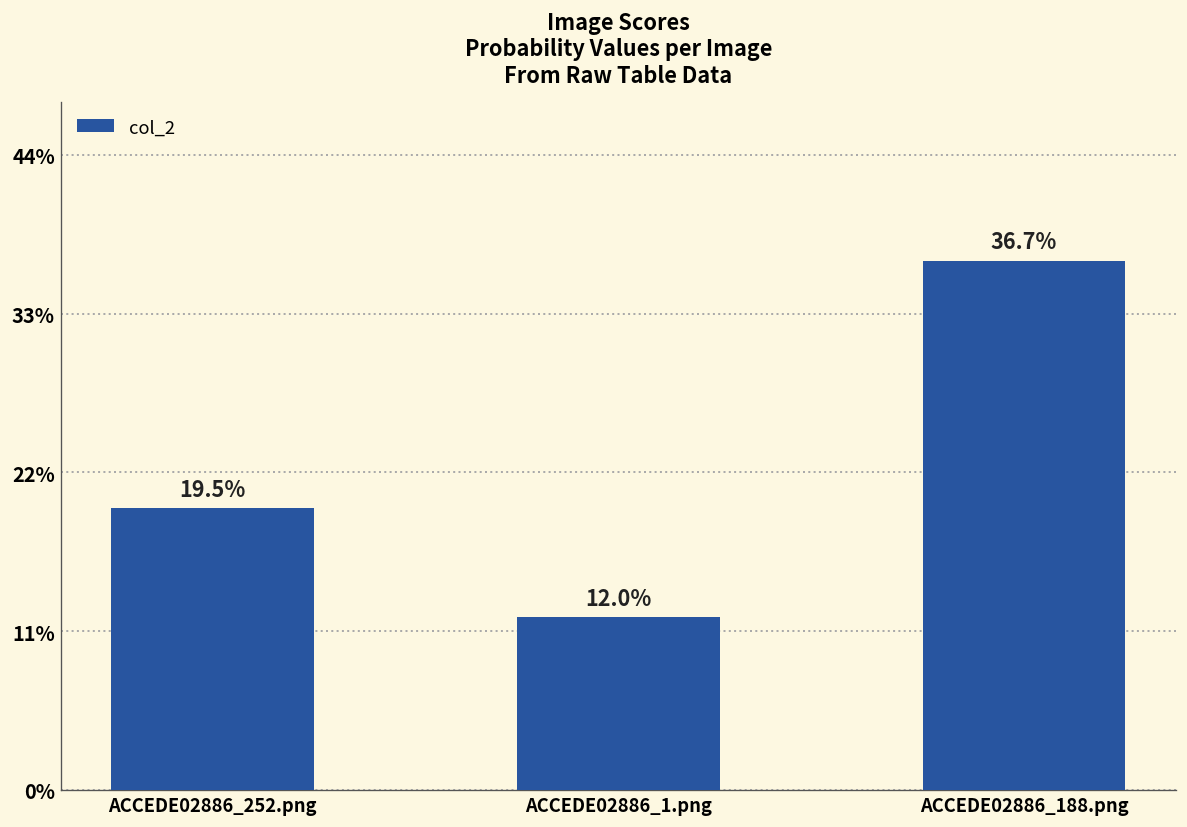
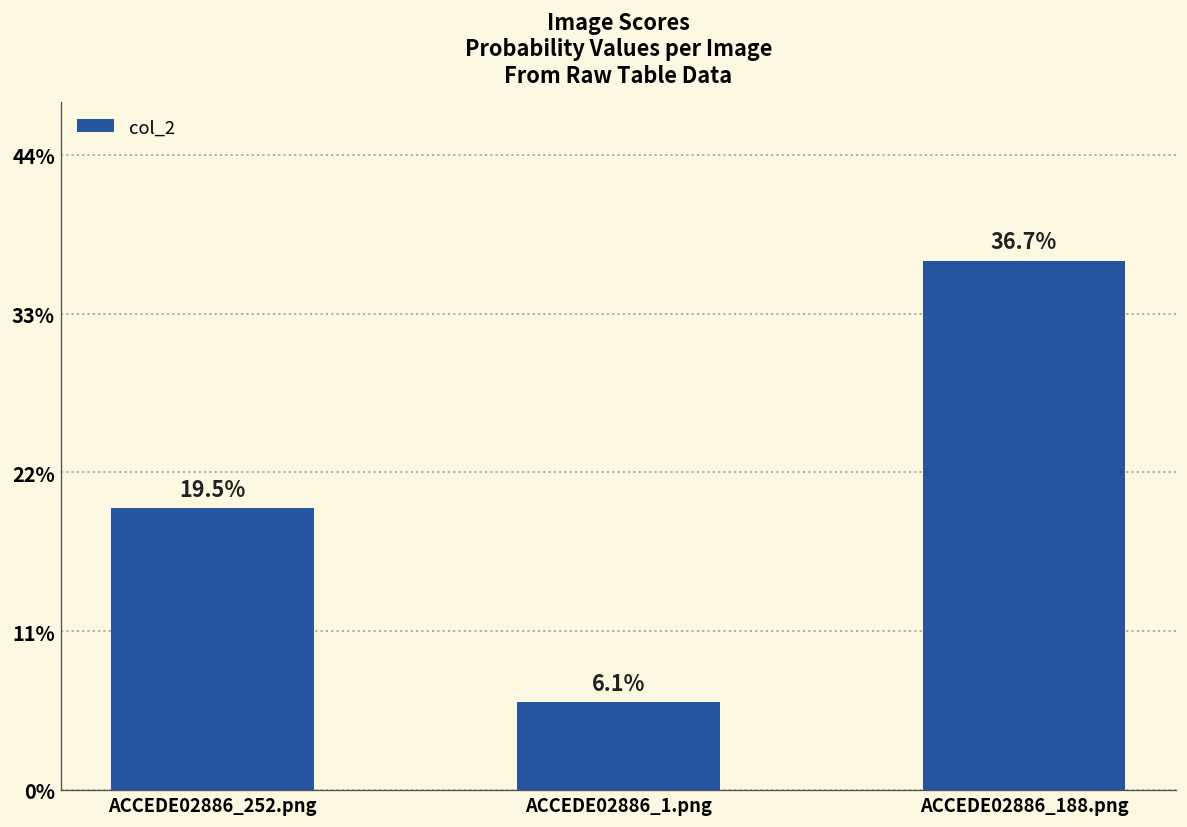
ACCEDE02886_1.png: 12.0% -> 6.1%
